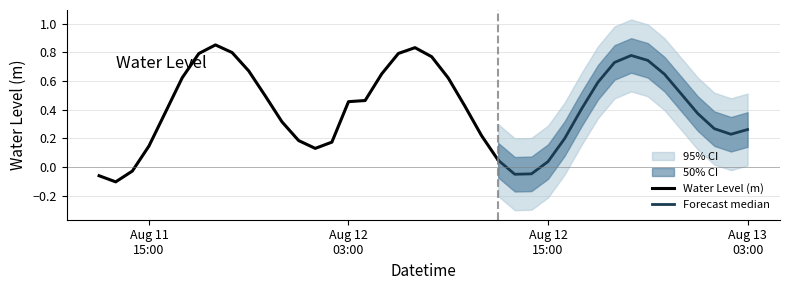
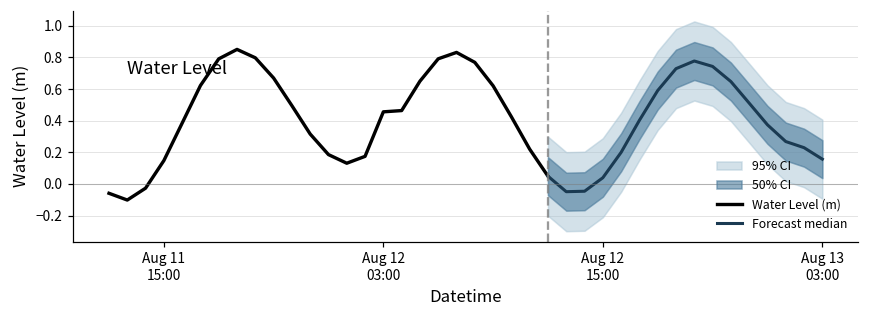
Forecast median, Aug 13 03:00: 0.26 -> 0.16
